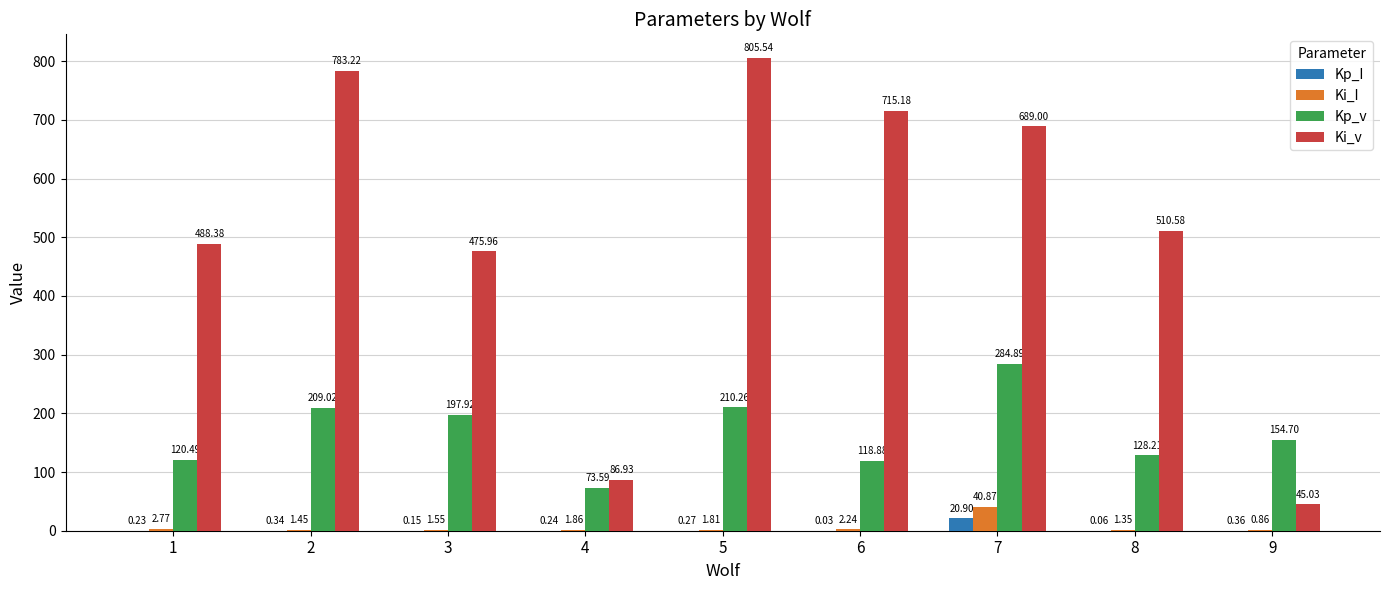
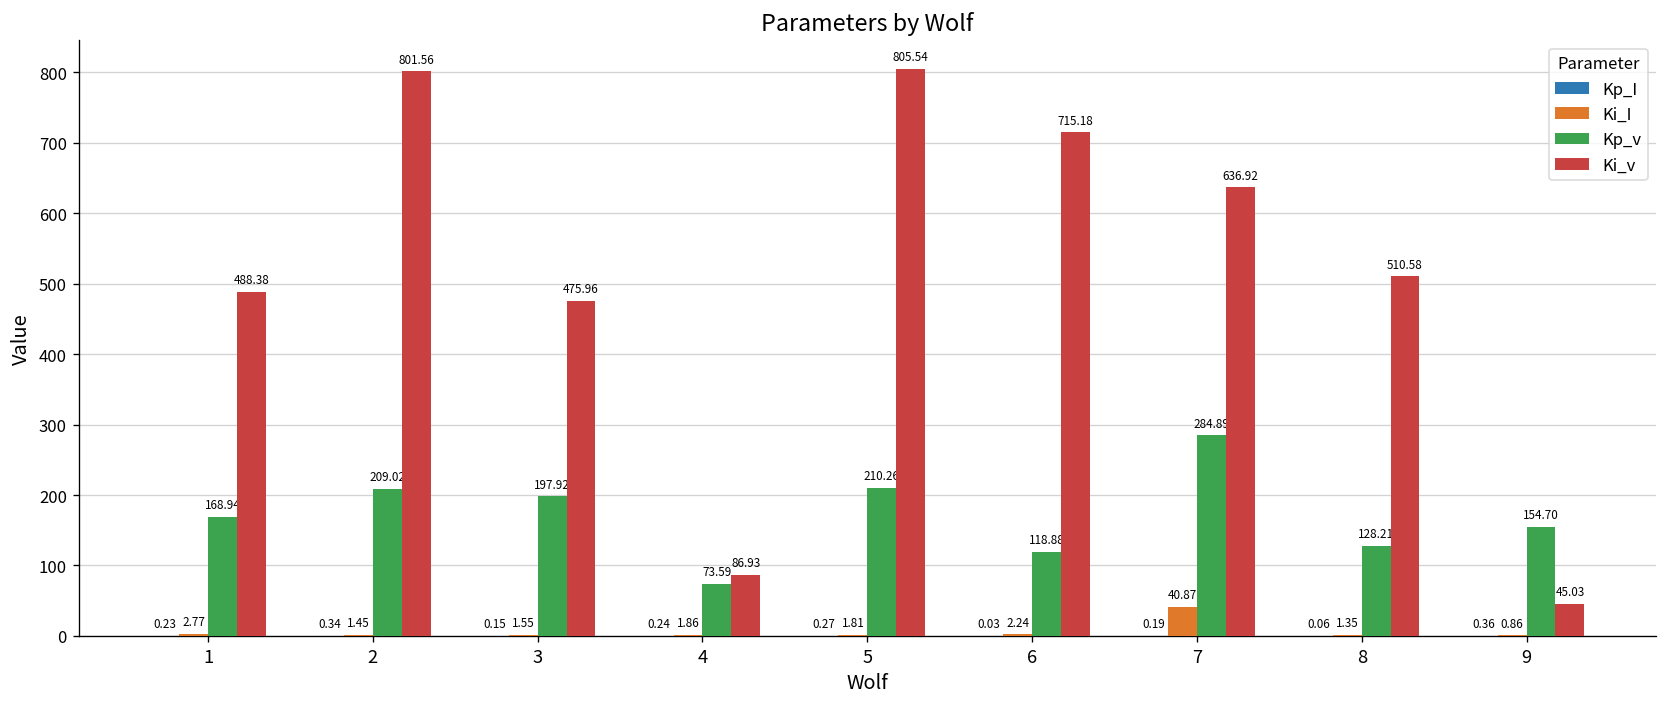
Kp_v, 1: 120.49 -> 168.94
Ki_v, 2: 783.22 -> 801.56
Kp_I, 7: 20.90 -> 0.19
Ki_v, 7: 689.00 -> 636.92
